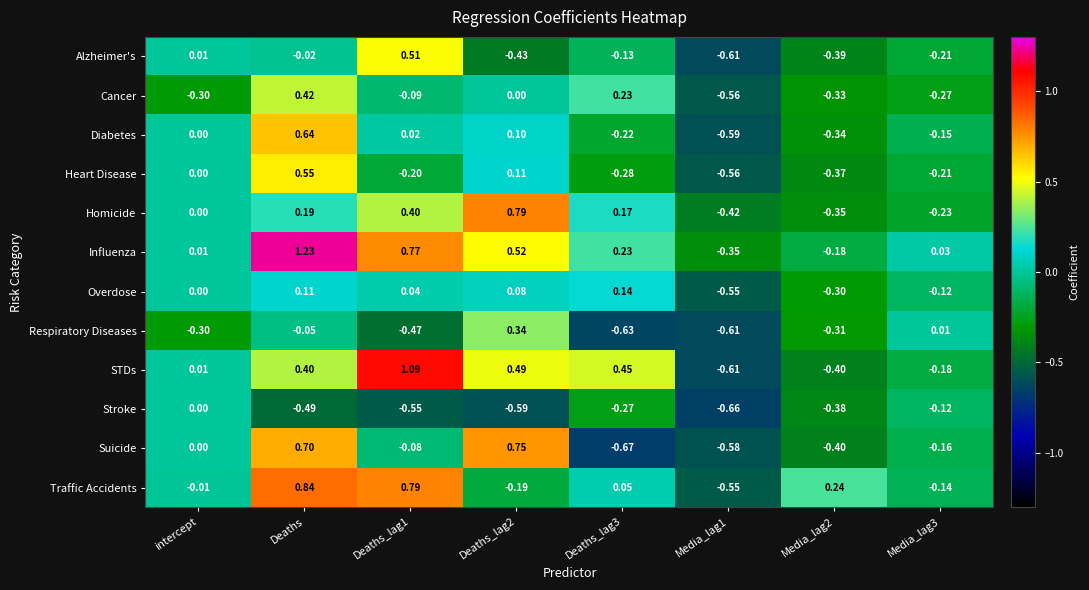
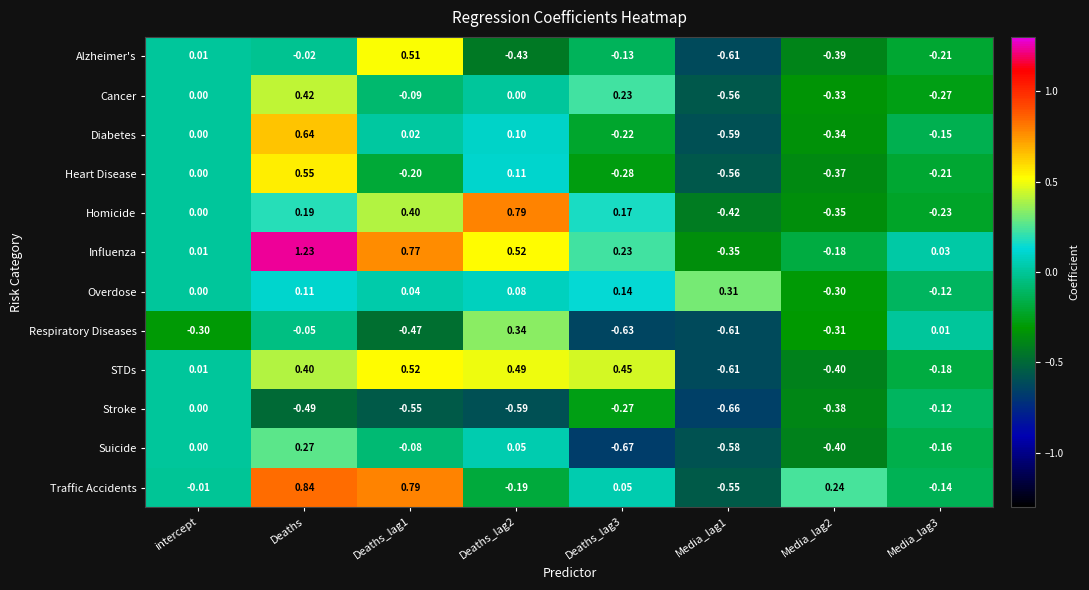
Cancer, intercept: -0.30 -> 0.00
Overdose, Media_lag1: -0.55 -> 0.31
STDs, Deaths_lag1: 1.09 -> 0.52
Suicide, Deaths: 0.70 -> 0.27
Suicide, Deaths_lag2: 0.75 -> 0.05
